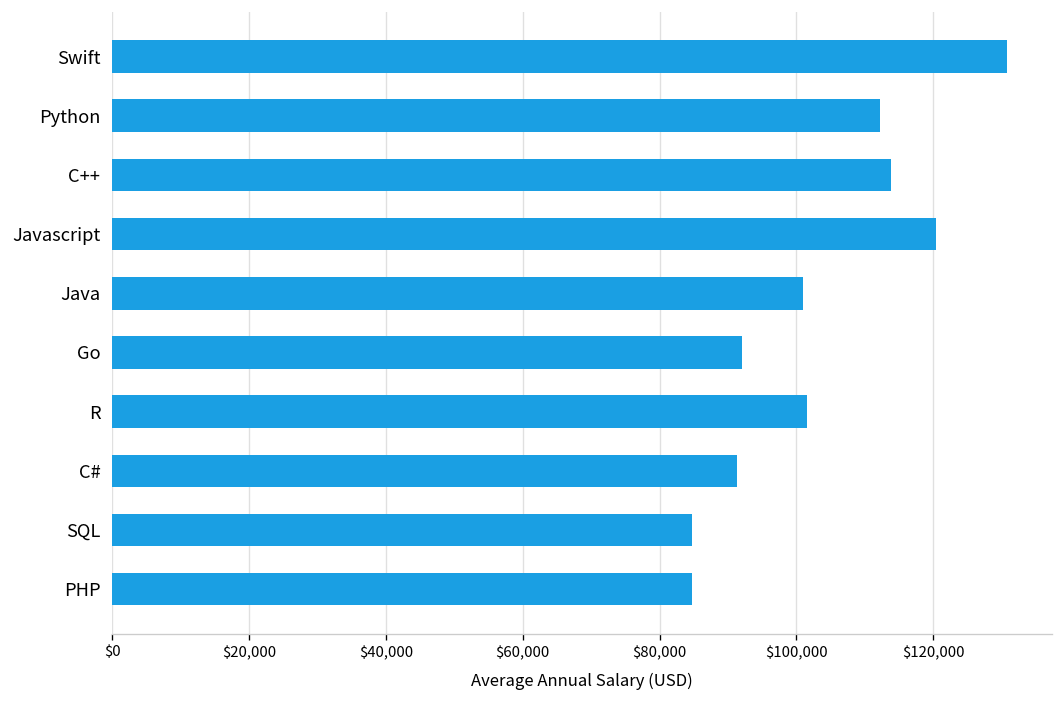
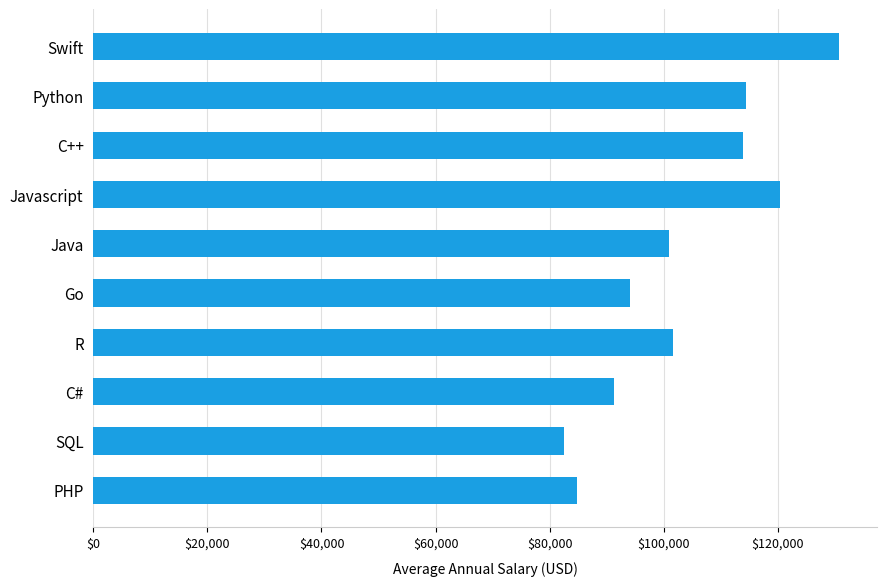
Python: $112,000 -> $114,000
Go: $92,000 -> $94,000
SQL: $85,000 -> $83,000
